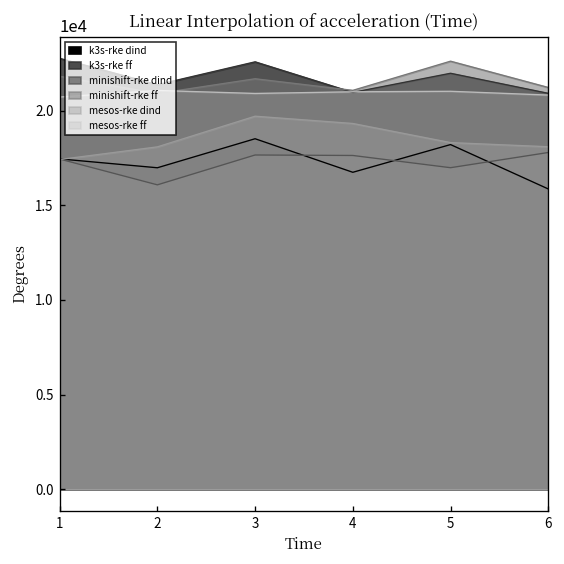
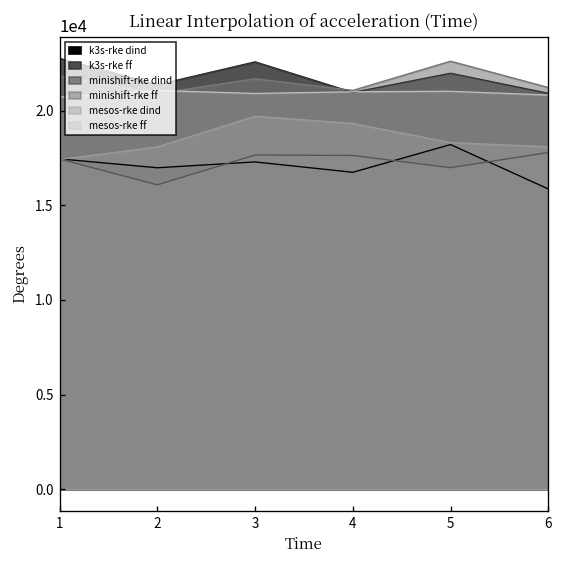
k3s-rke dind, 3: 18500 -> 17300
